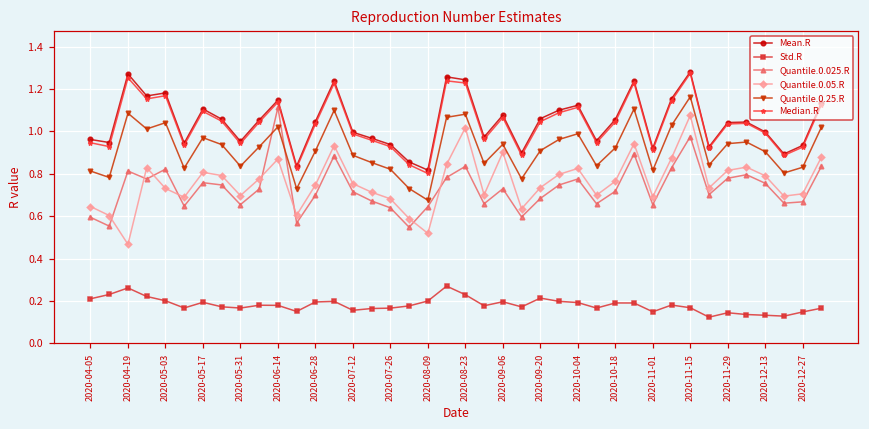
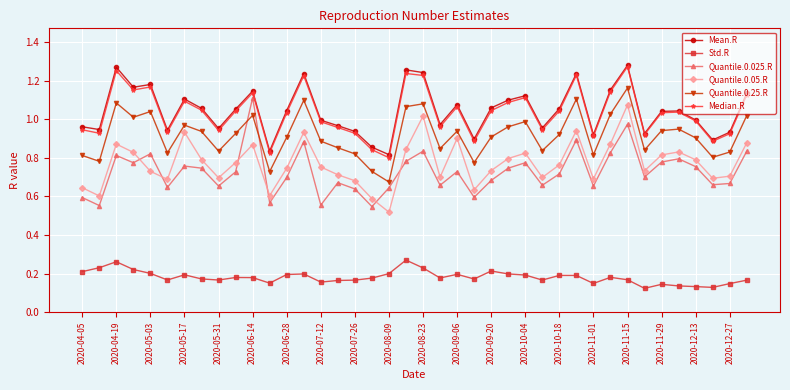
Quantile.0.05.R, 2020-04-19: 0.47 -> 0.87
Quantile.0.05.R, 2020-05-17: 0.81 -> 0.93
Quantile.0.025.R, 2020-07-12: 0.71 -> 0.56
